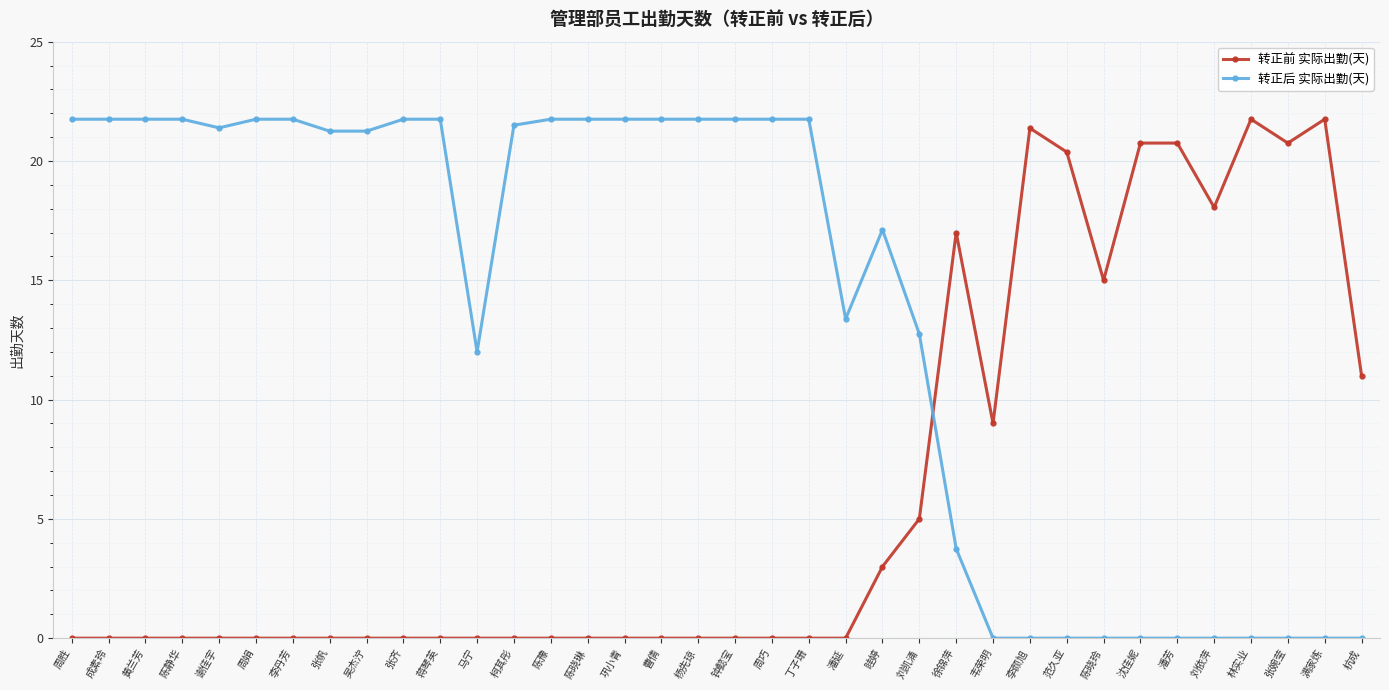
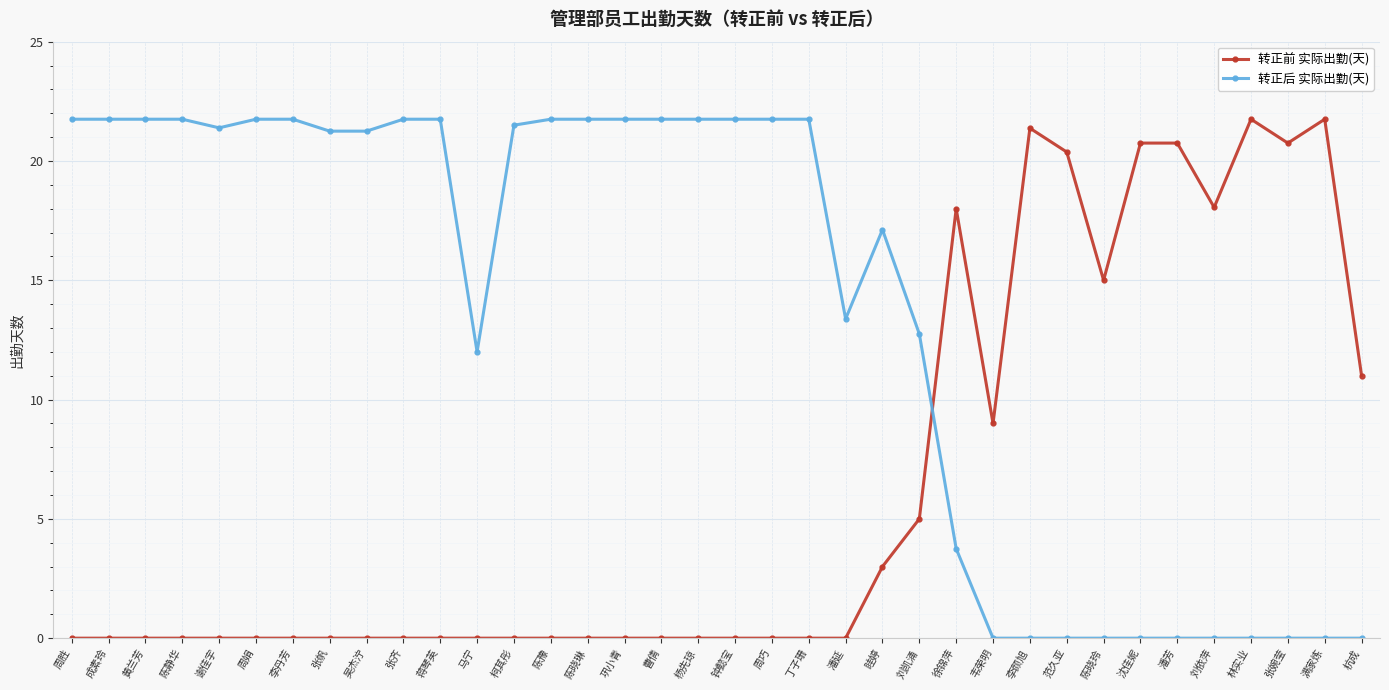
转正前 实际出勤(天), 徐锦萍: 17 -> 18
